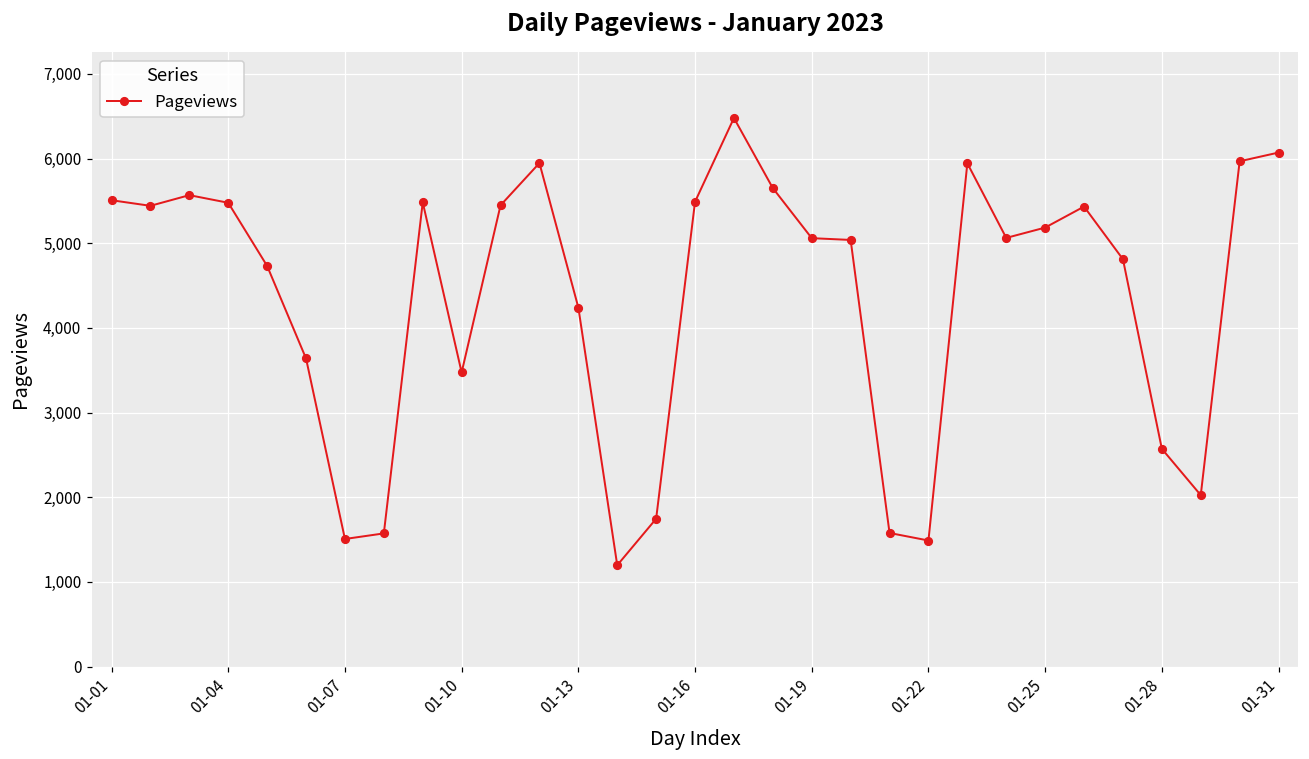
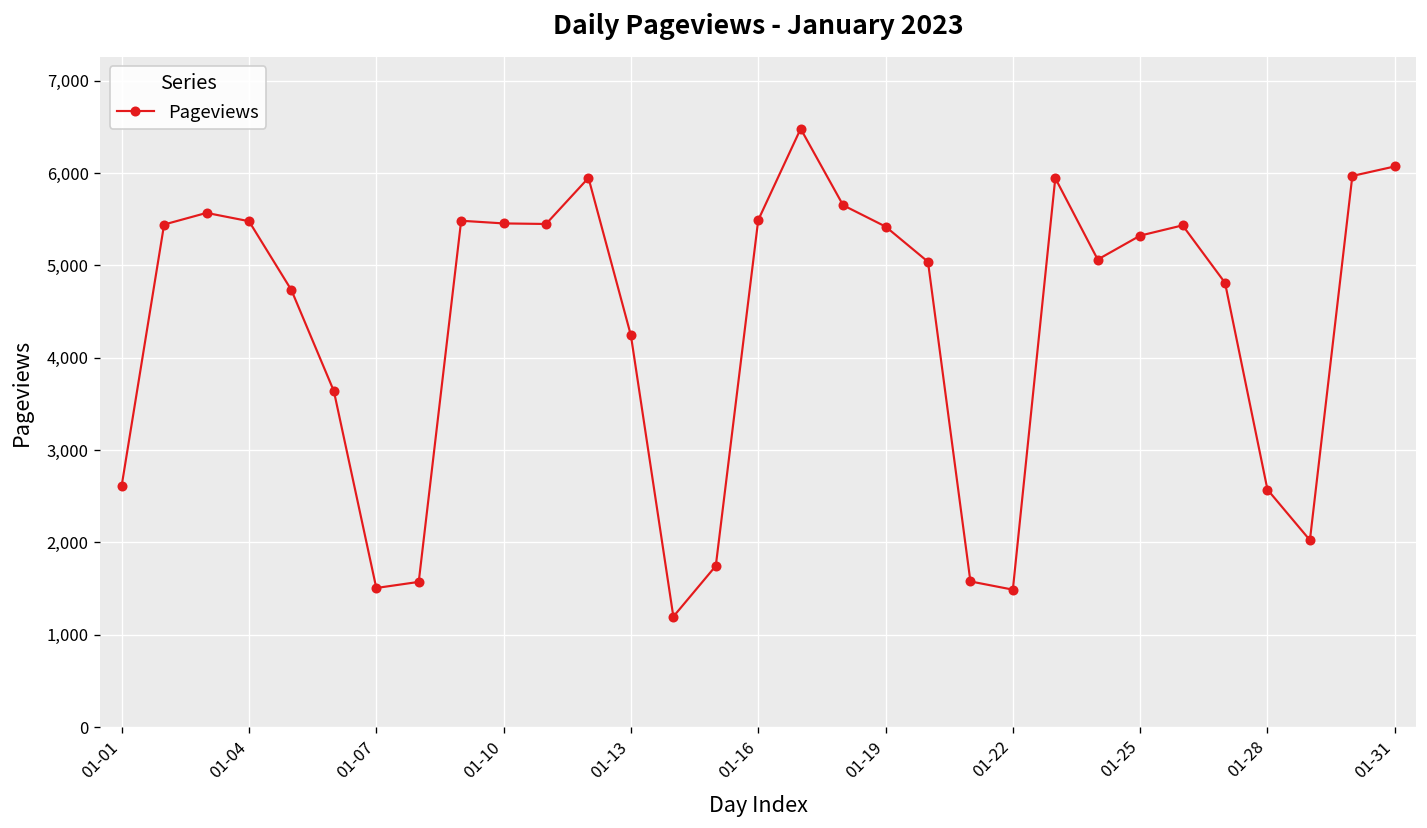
01-01: 5,500 -> 2,600
01-10: 3,500 -> 5,500
01-19: 5,100 -> 5,400
01-25: 5,200 -> 5,300
